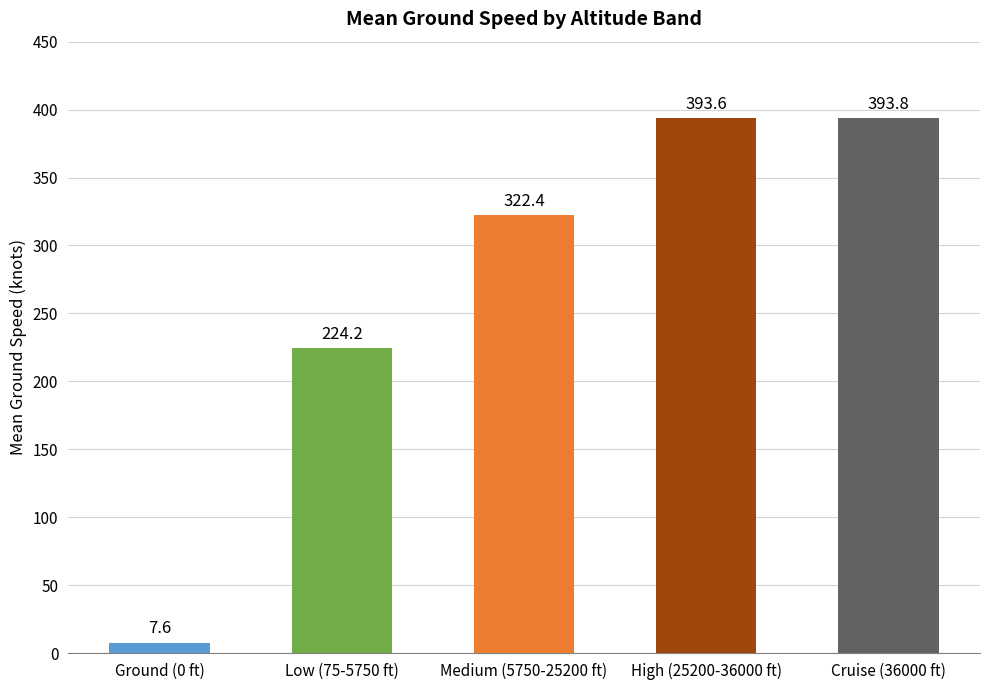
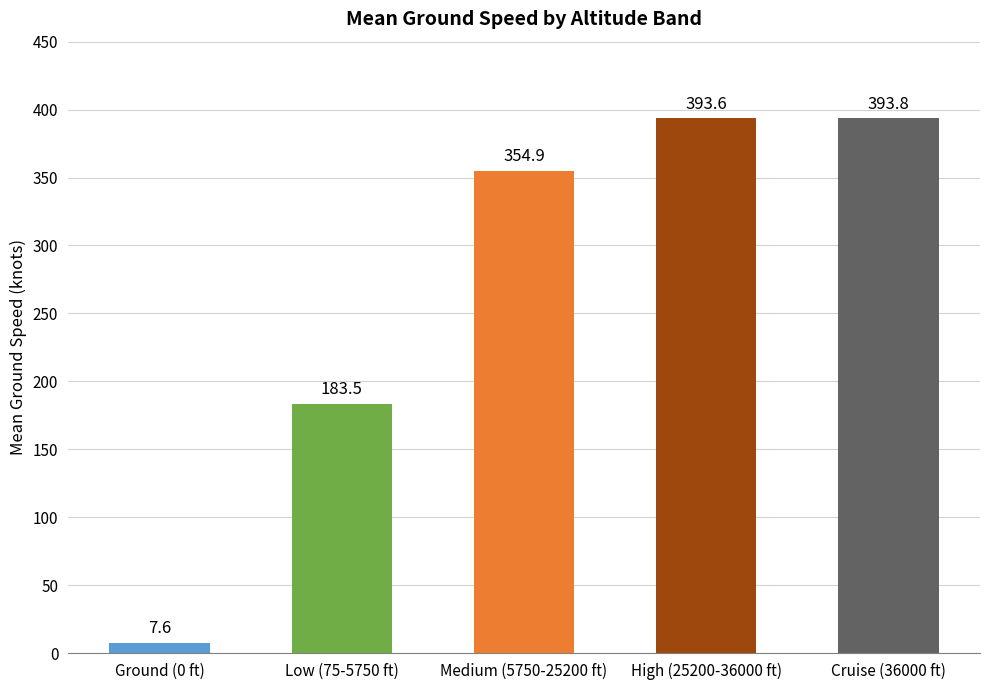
Low (75-5750 ft): 224.2 -> 183.5
Medium (5750-25200 ft): 322.4 -> 354.9
